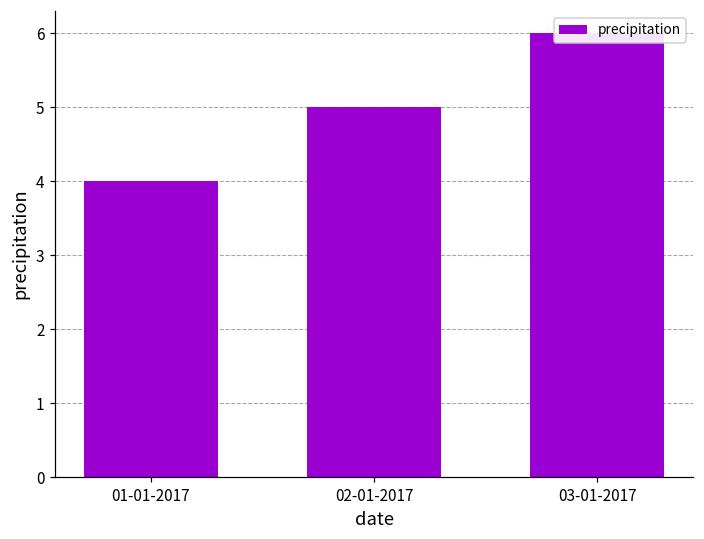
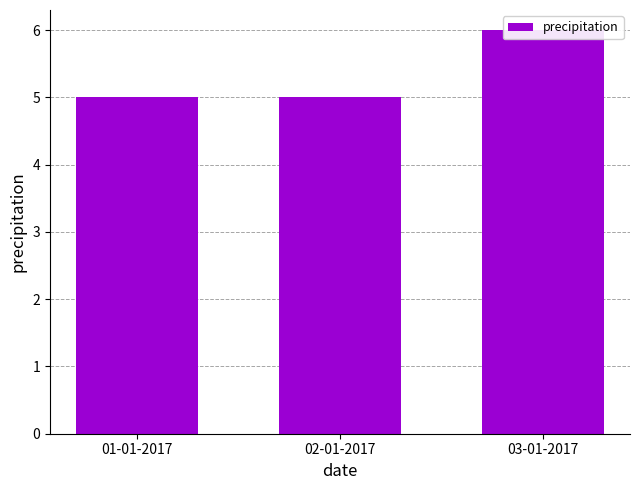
01-01-2017: 4 -> 5
